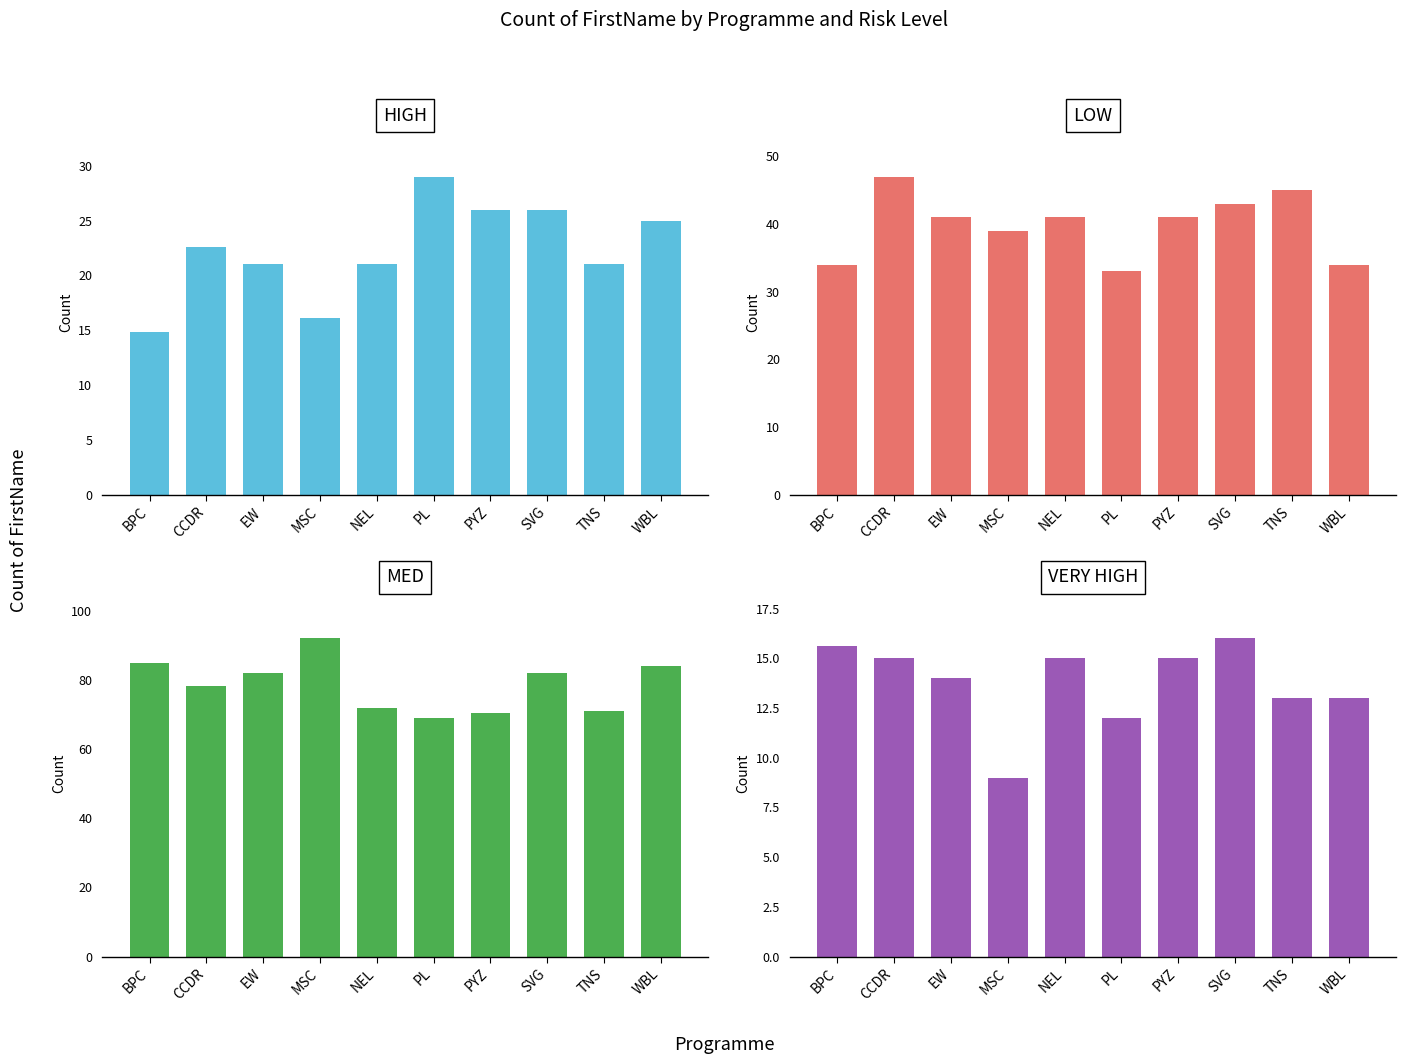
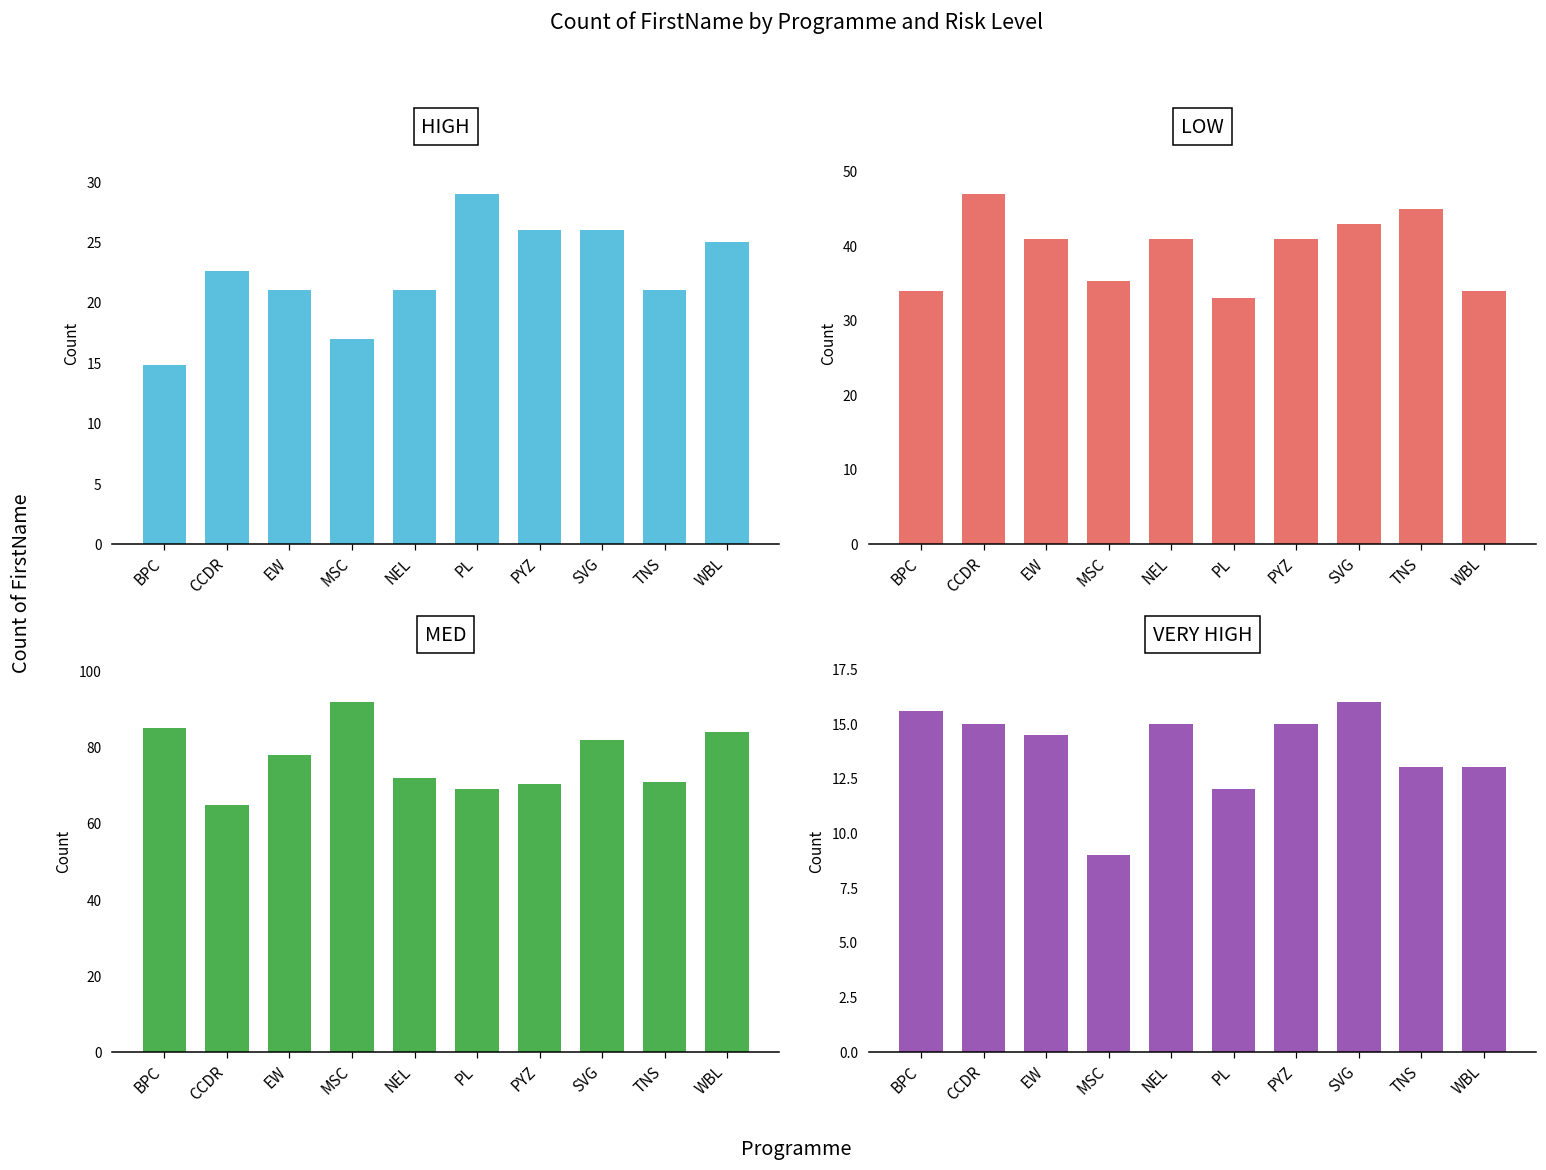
HIGH, MSC: 16.1 -> 17.0
LOW, MSC: 39 -> 35
MED, CCDR: 78 -> 65
MED, EW: 82 -> 78
VERY HIGH, EW: 14.0 -> 14.5
